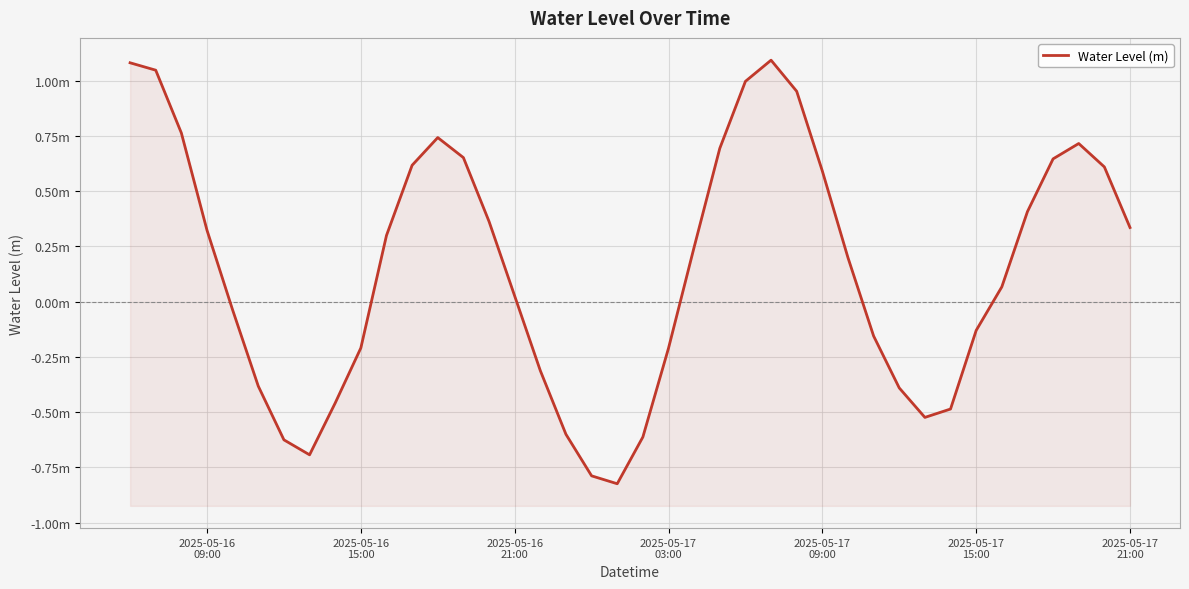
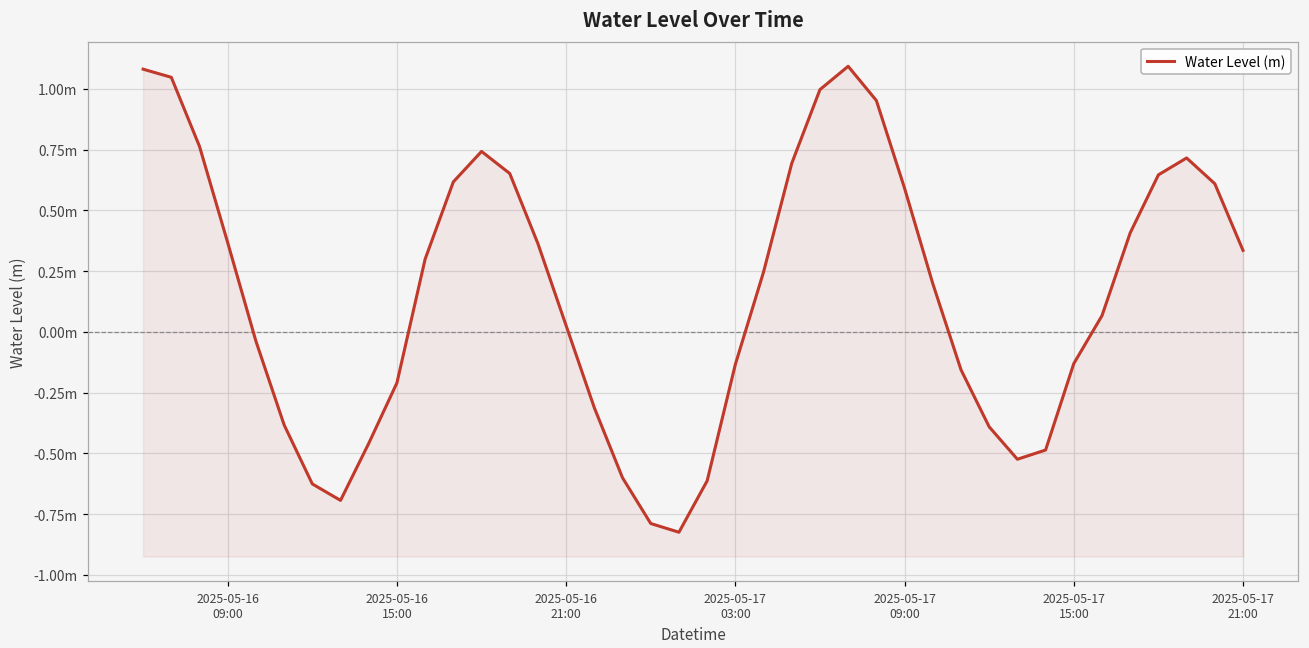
2025-05-16 09:00: 0.32m -> 0.37m
2025-05-17 03:00: -0.21m -> -0.13m
